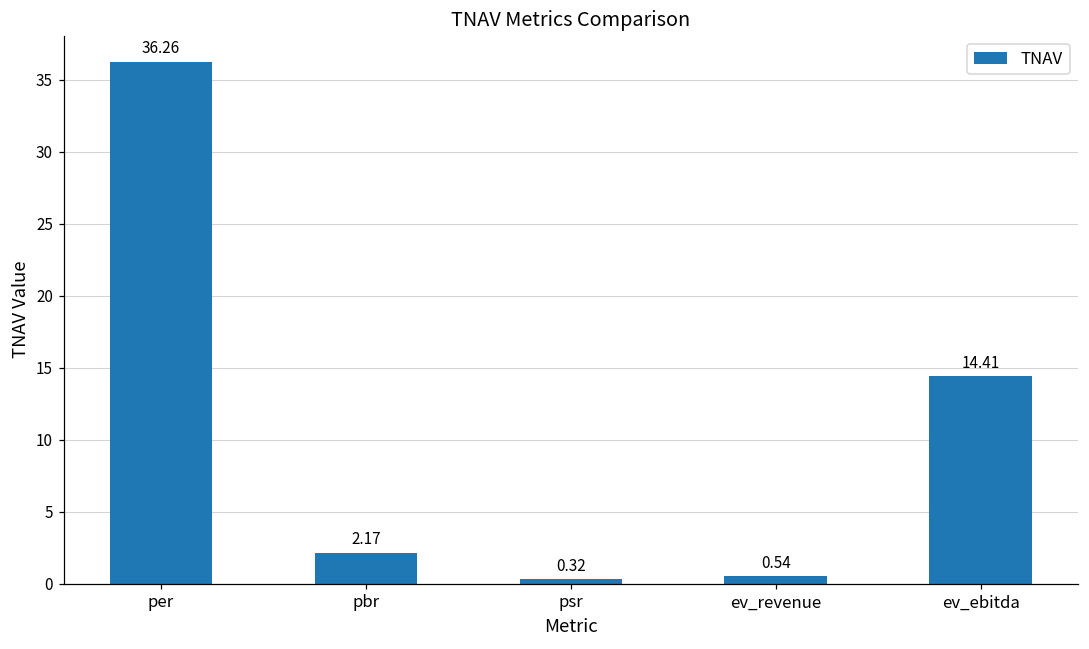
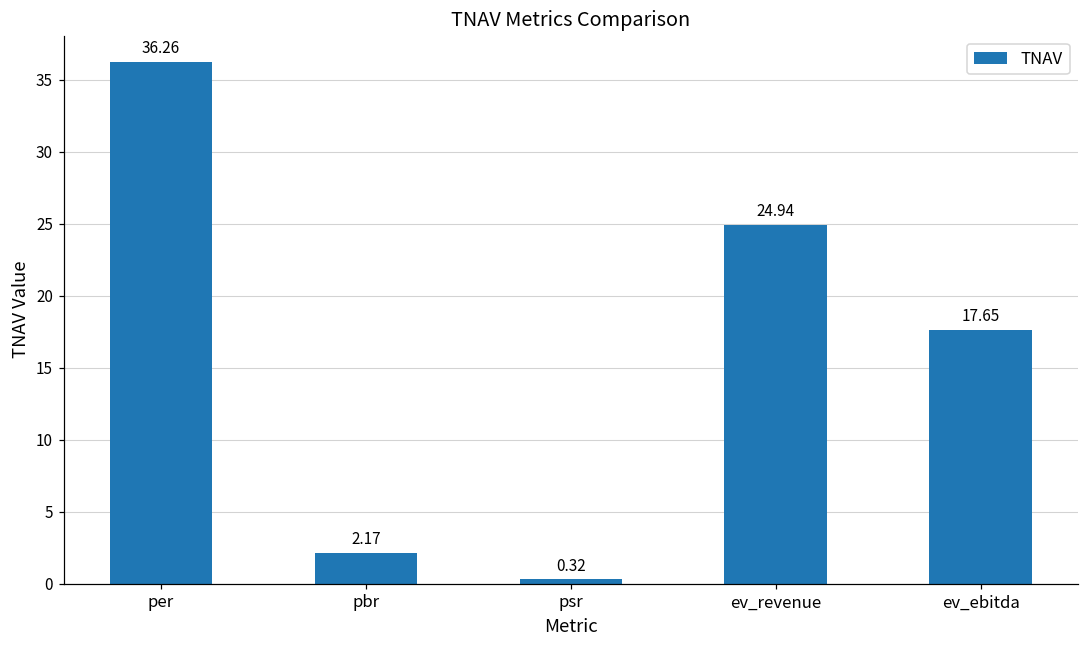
ev_revenue: 0.54 -> 24.94
ev_ebitda: 14.41 -> 17.65
